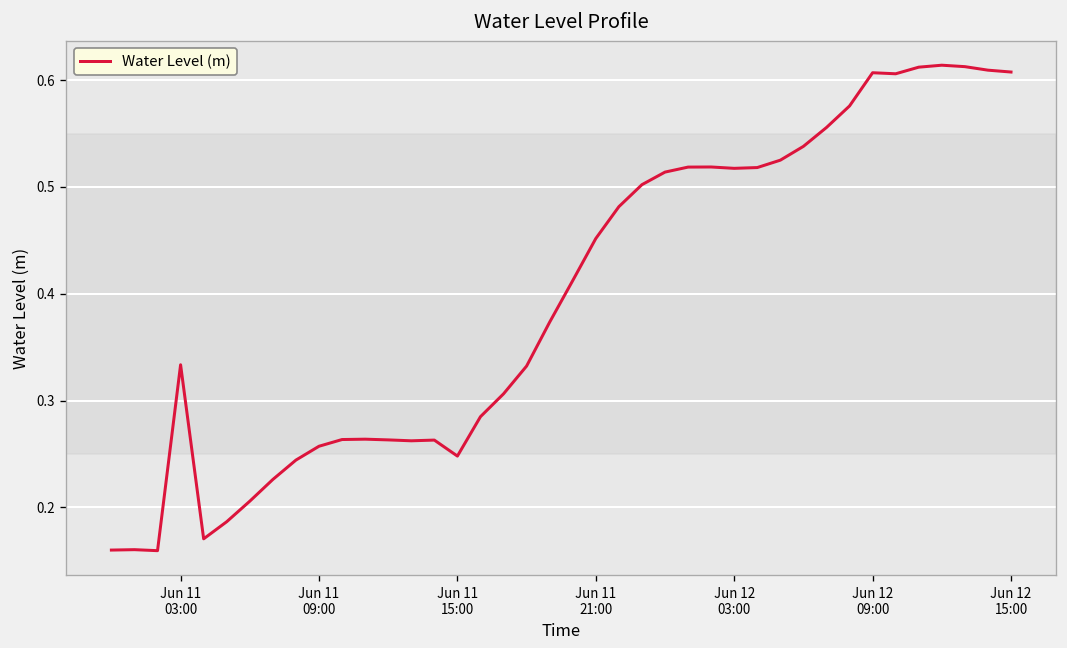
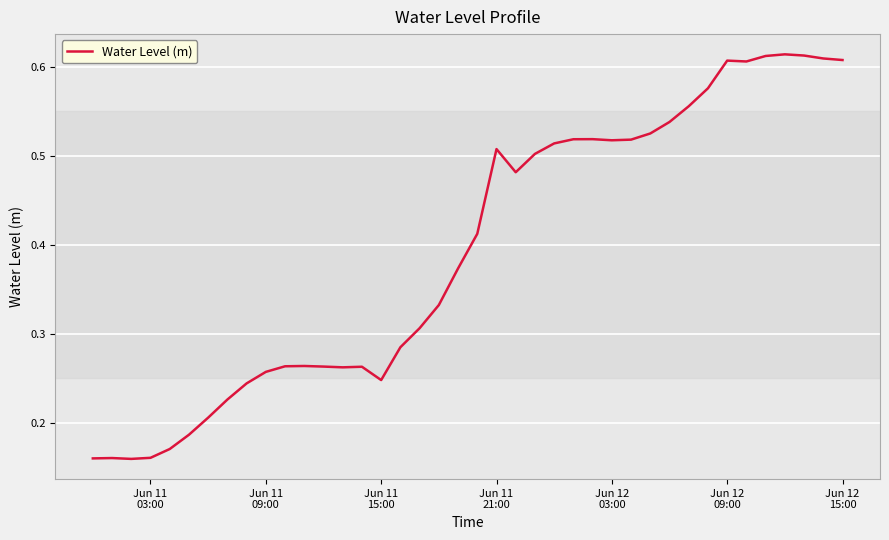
Jun 11 03:00: 0.33 -> 0.16
Jun 11 21:00: 0.45 -> 0.51
